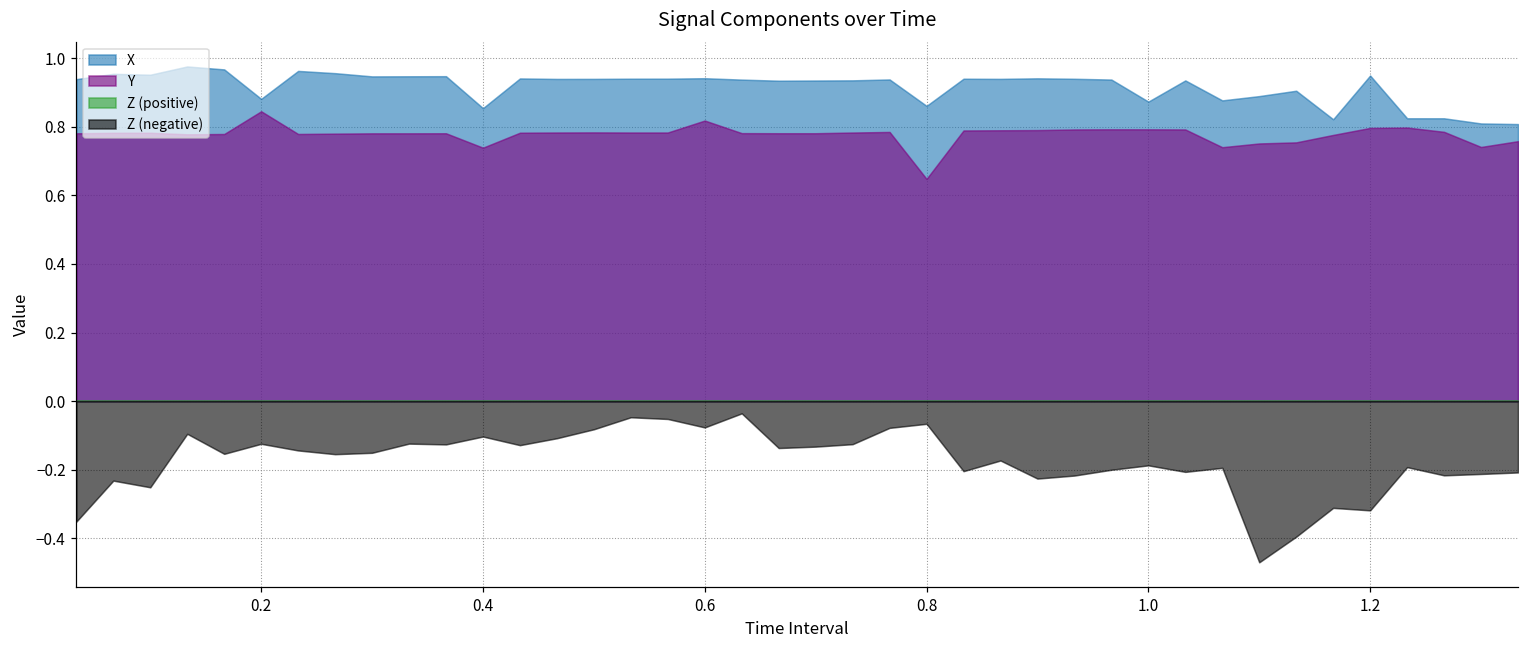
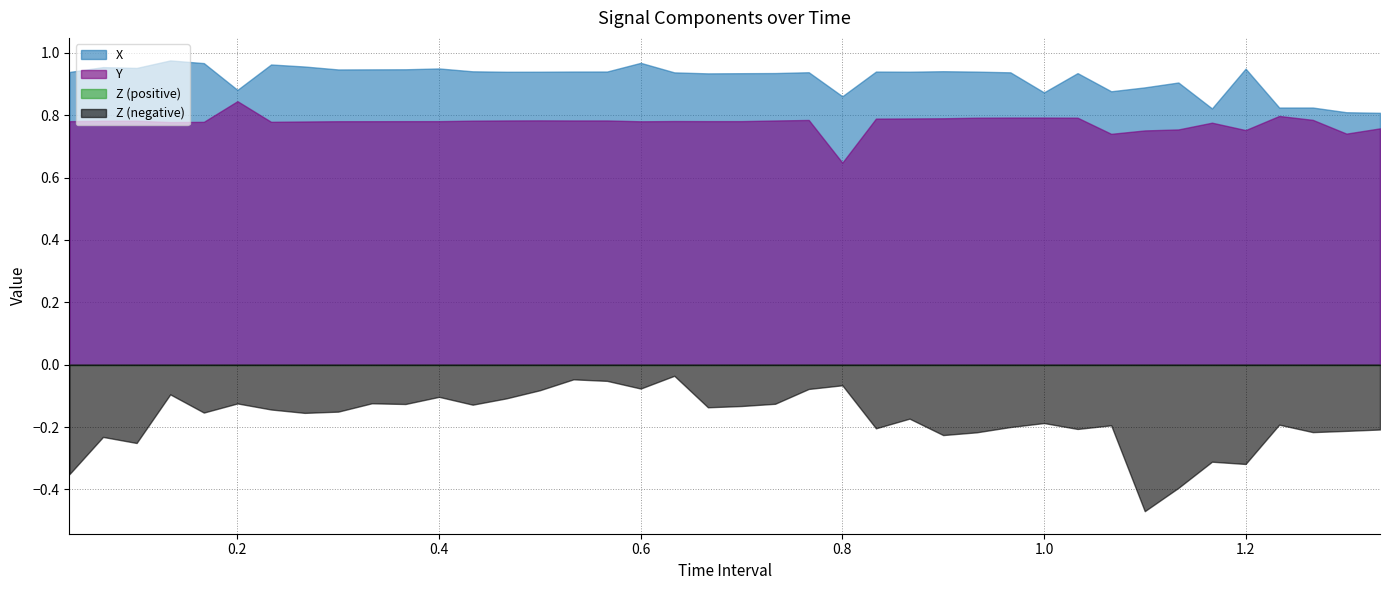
X, 0.4: 0.85 -> 0.95
Y, 0.4: 0.74 -> 0.78
X, 0.6: 0.94 -> 0.97
Y, 0.6: 0.82 -> 0.78
Y, 1.2: 0.80 -> 0.75
